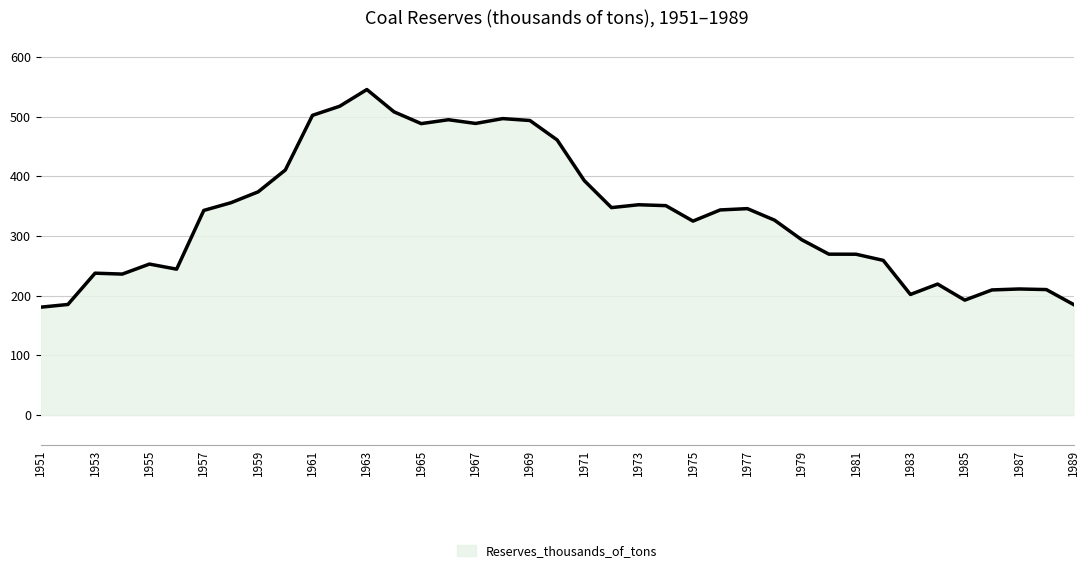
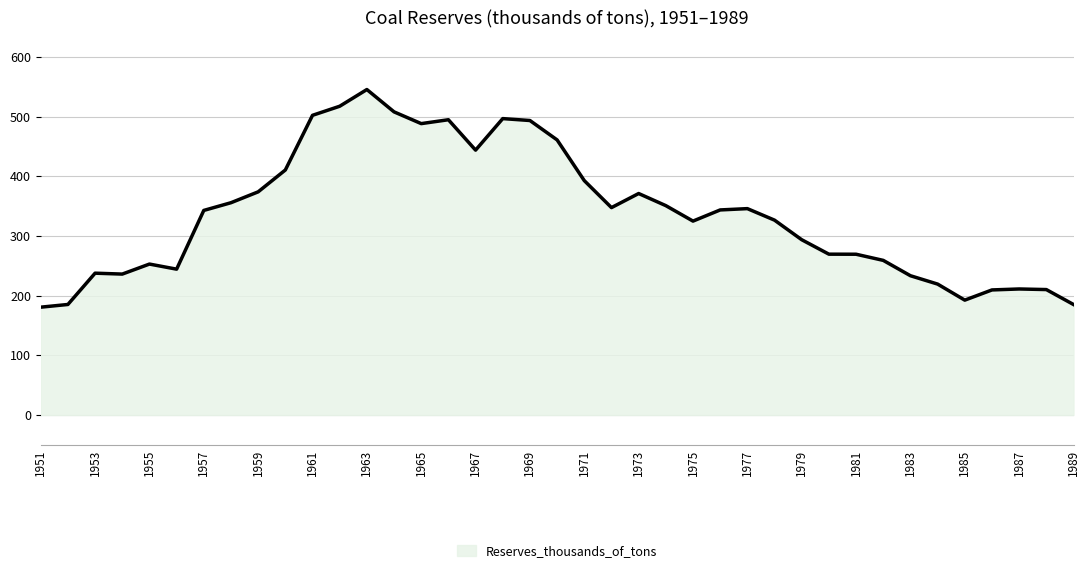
1967: 490 -> 440
1973: 350 -> 370
1983: 200 -> 230
